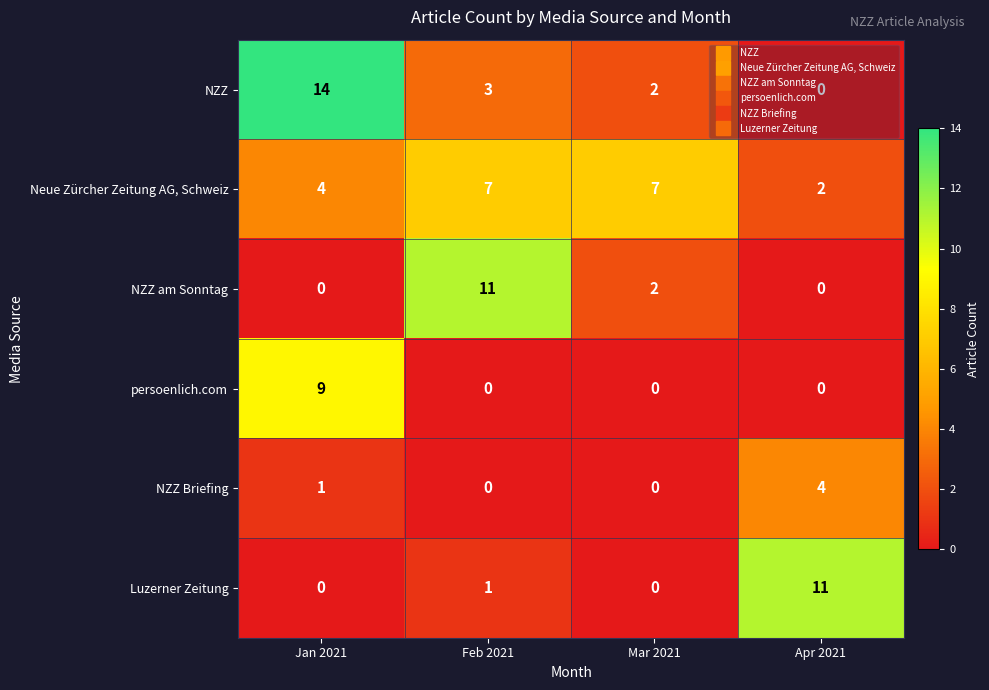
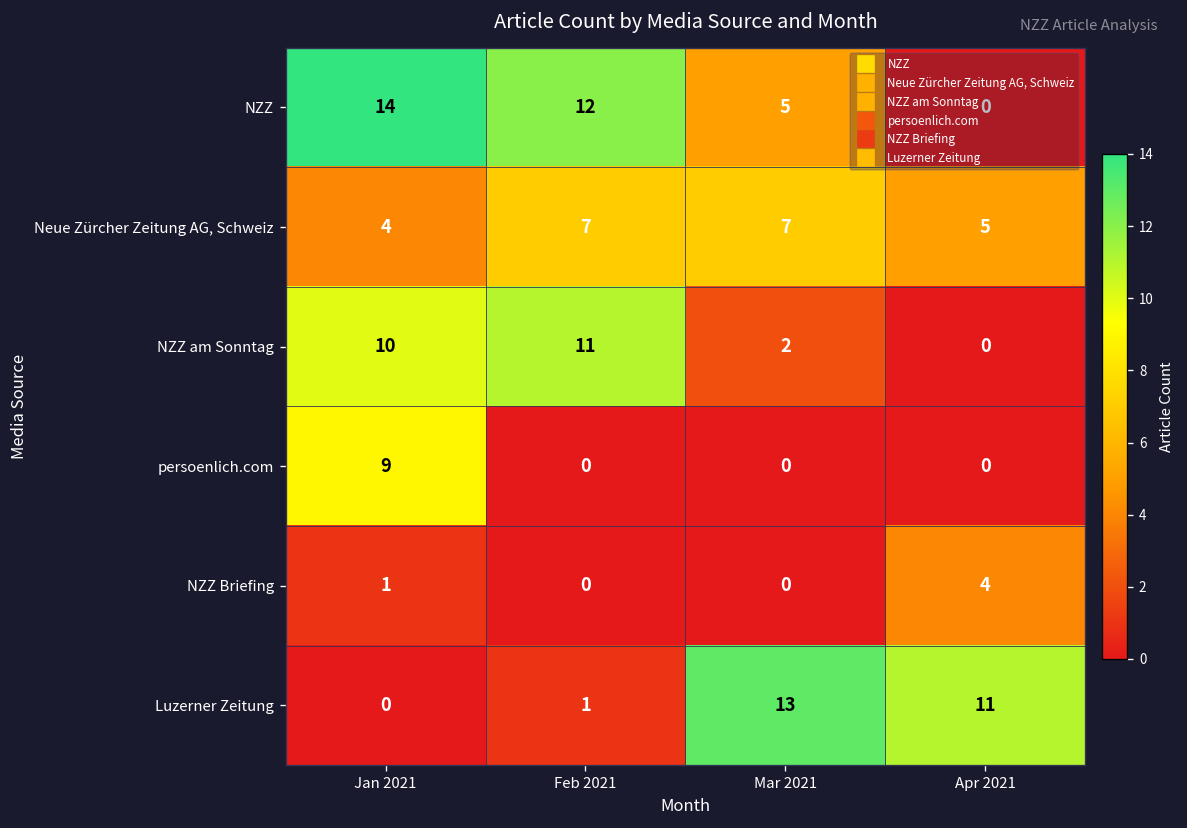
NZZ, Feb 2021: 3 -> 12
NZZ, Mar 2021: 2 -> 5
Neue Zürcher Zeitung AG, Schweiz, Apr 2021: 2 -> 5
NZZ am Sonntag, Jan 2021: 0 -> 10
Luzerner Zeitung, Mar 2021: 0 -> 13
